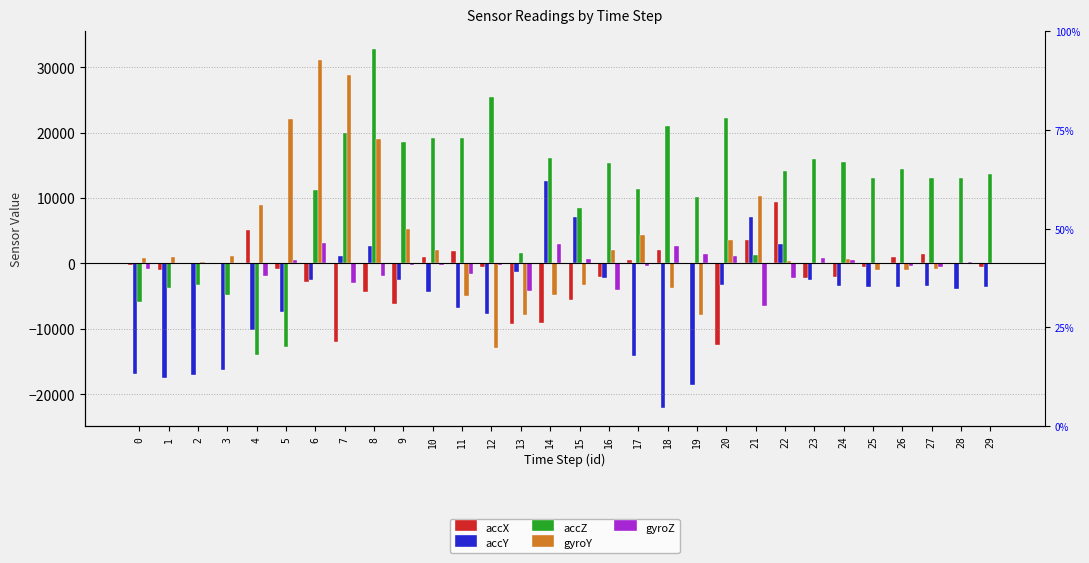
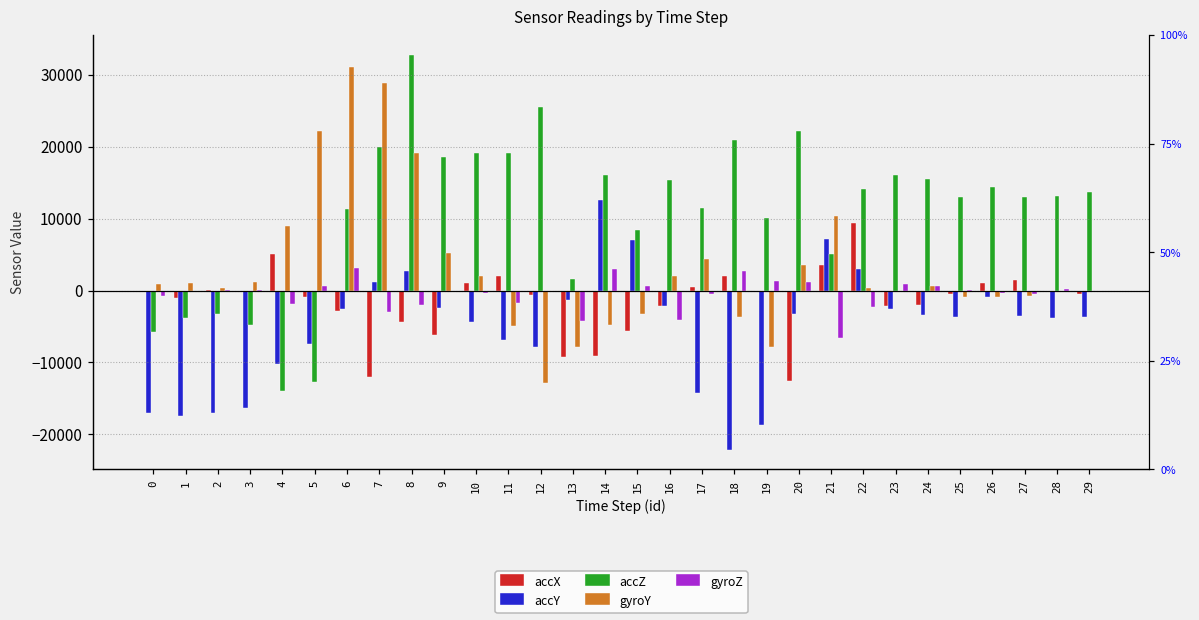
accZ, 21: 1000 -> 5000
accY, 26: -4000 -> -1000
